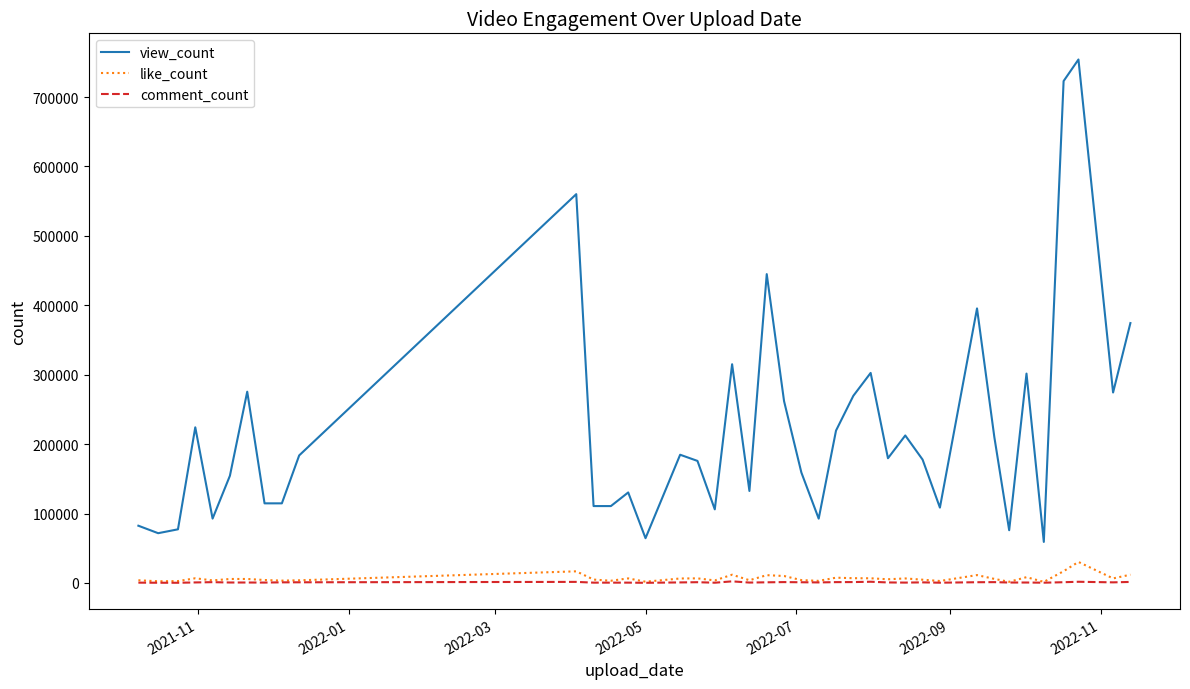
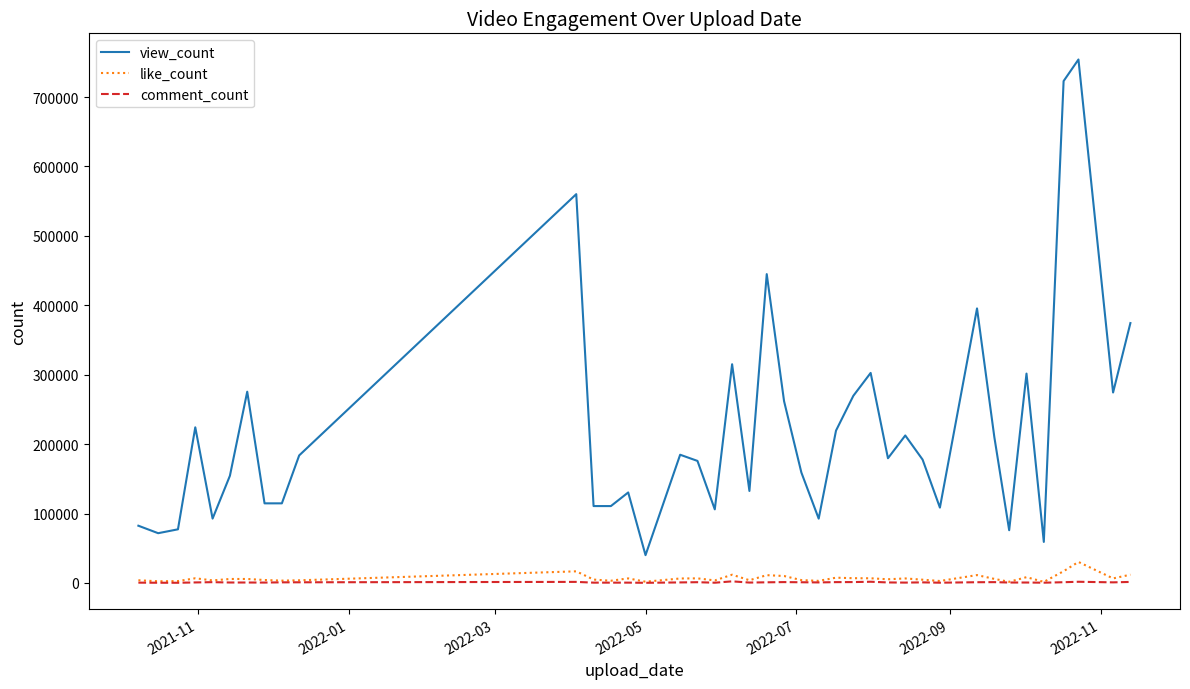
view_count, 2022-05: 60000 -> 40000
